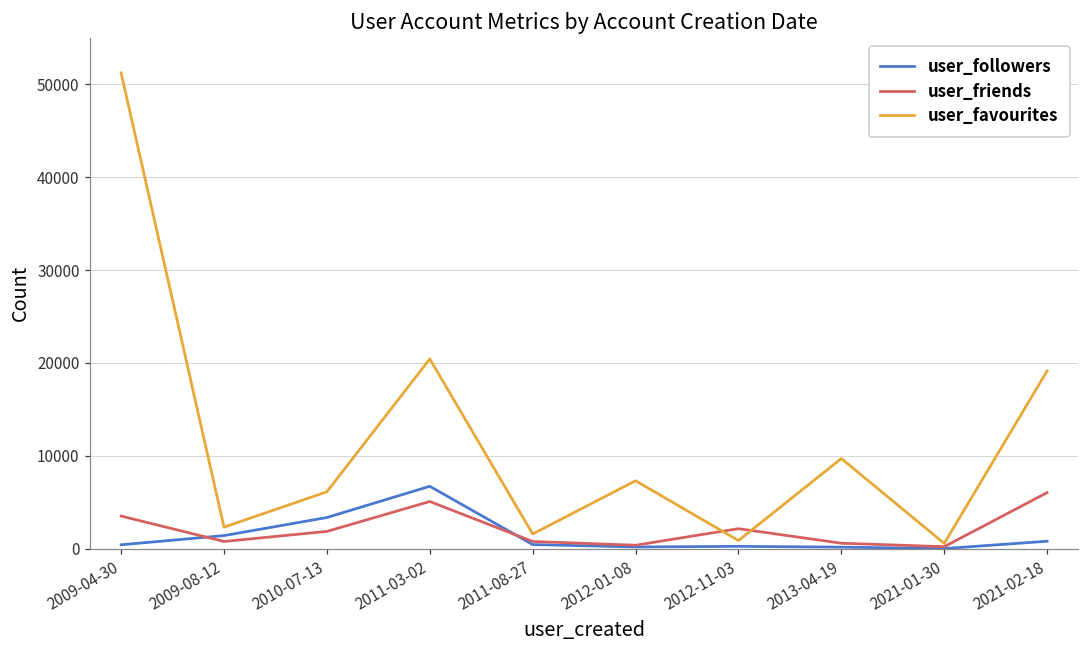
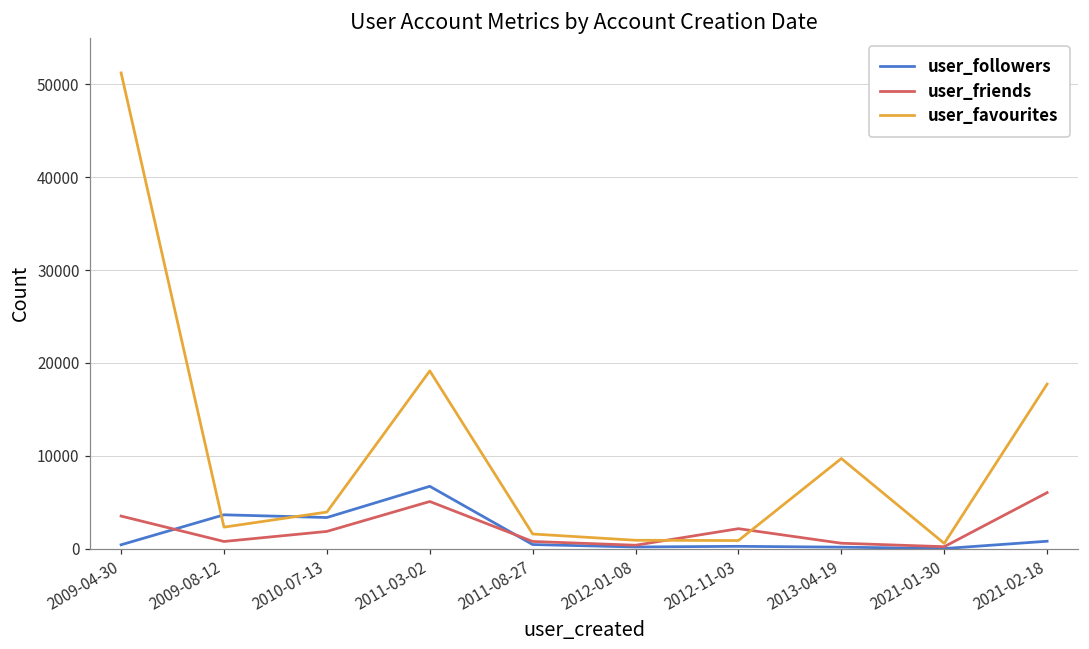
user_followers, 2009-08-12: 1000 -> 4000
user_favourites, 2010-07-13: 6000 -> 4000
user_favourites, 2011-03-02: 20000 -> 19000
user_favourites, 2012-01-08: 7000 -> 1000
user_favourites, 2021-02-18: 19000 -> 18000
